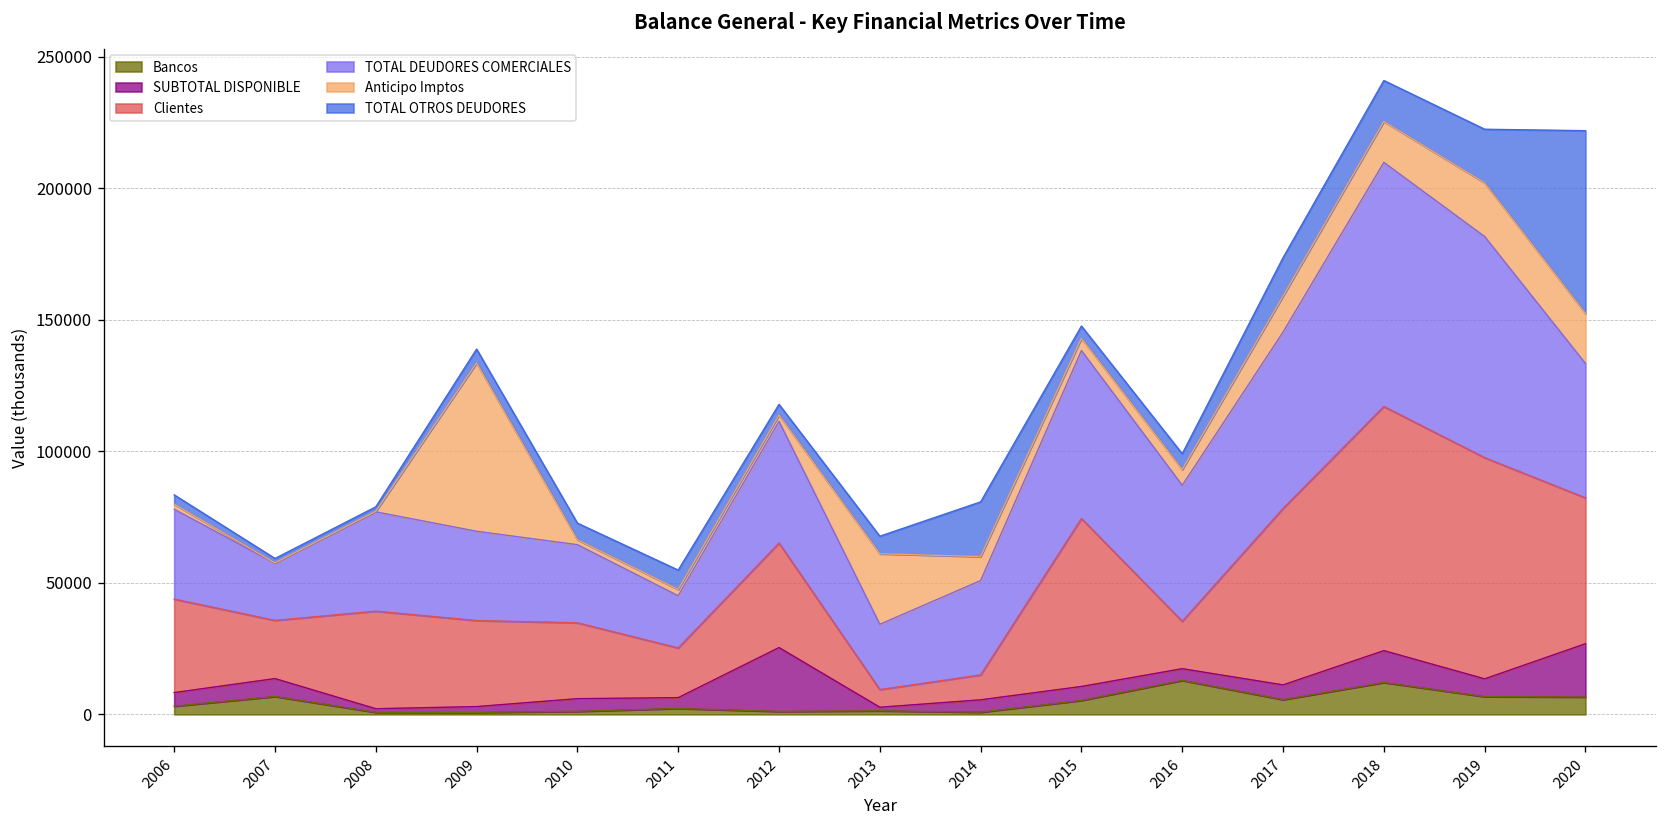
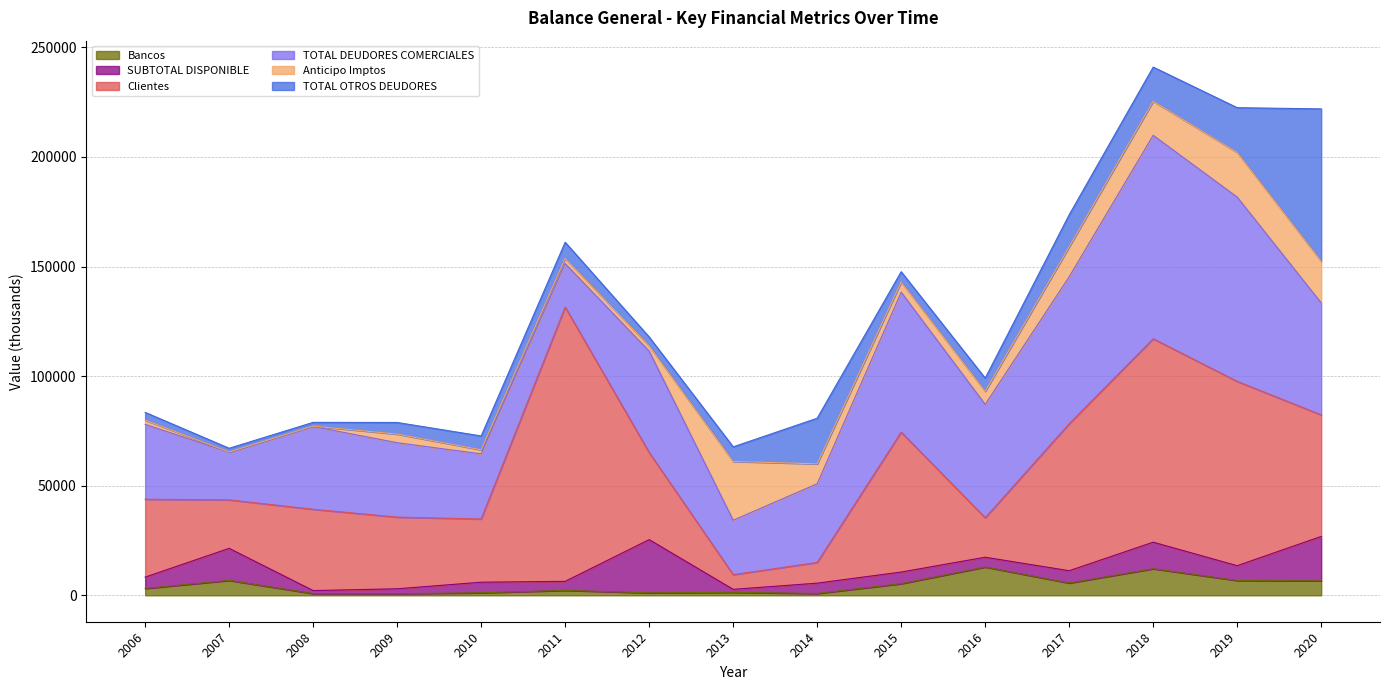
SUBTOTAL DISPONIBLE, 2007: 7000 -> 15000
Anticipo Imptos, 2009: 64000 -> 4000
Clientes, 2011: 19000 -> 125000
